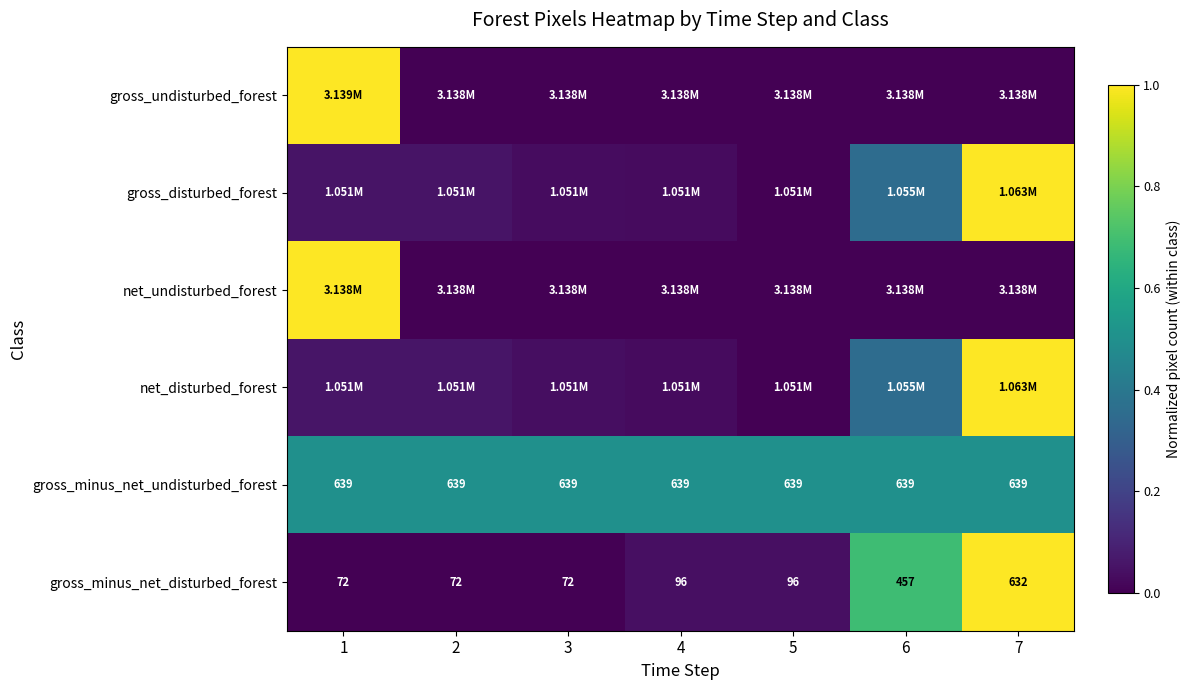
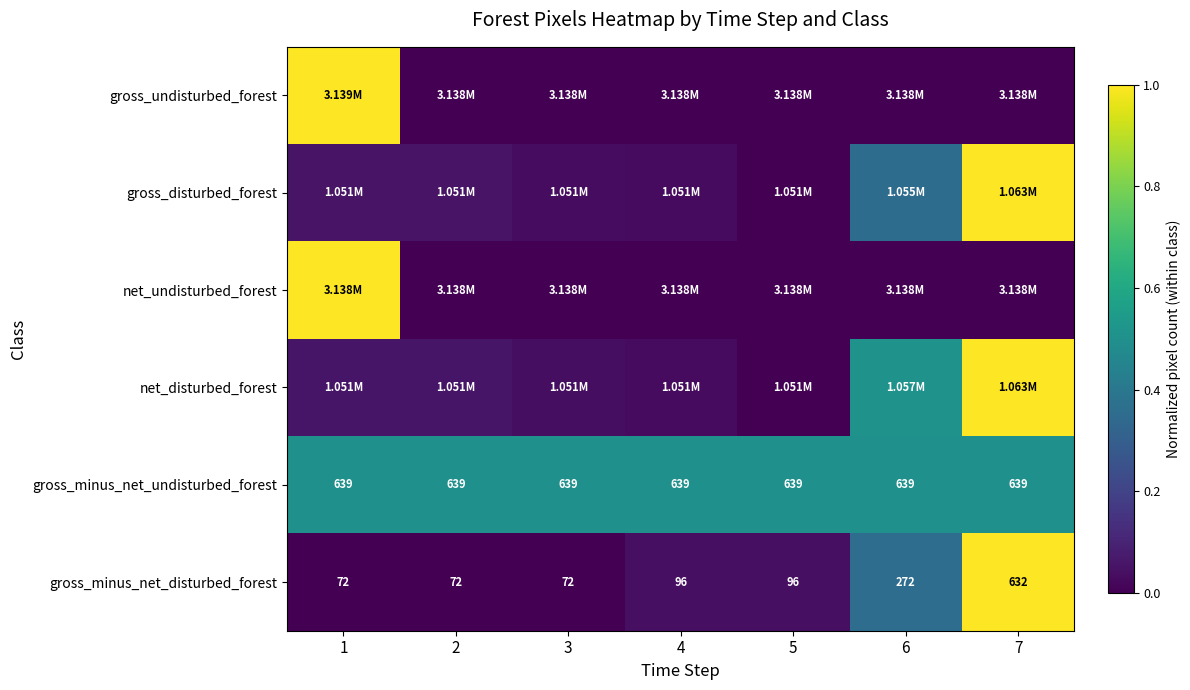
net_disturbed_forest, 6: 1.055M -> 1.057M
gross_minus_net_disturbed_forest, 6: 457 -> 272
